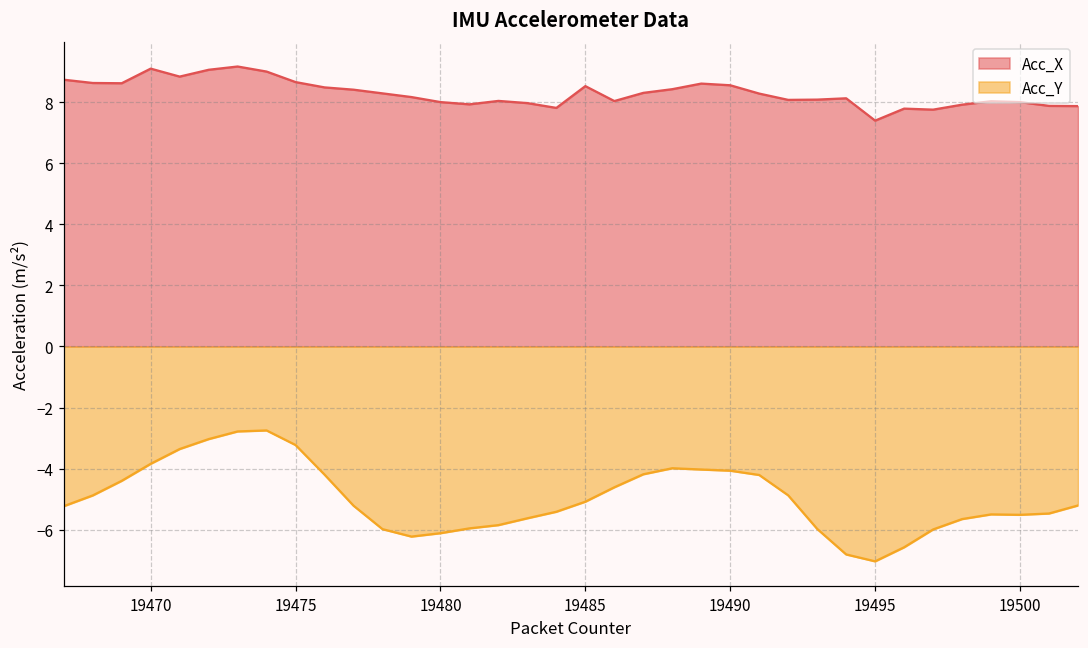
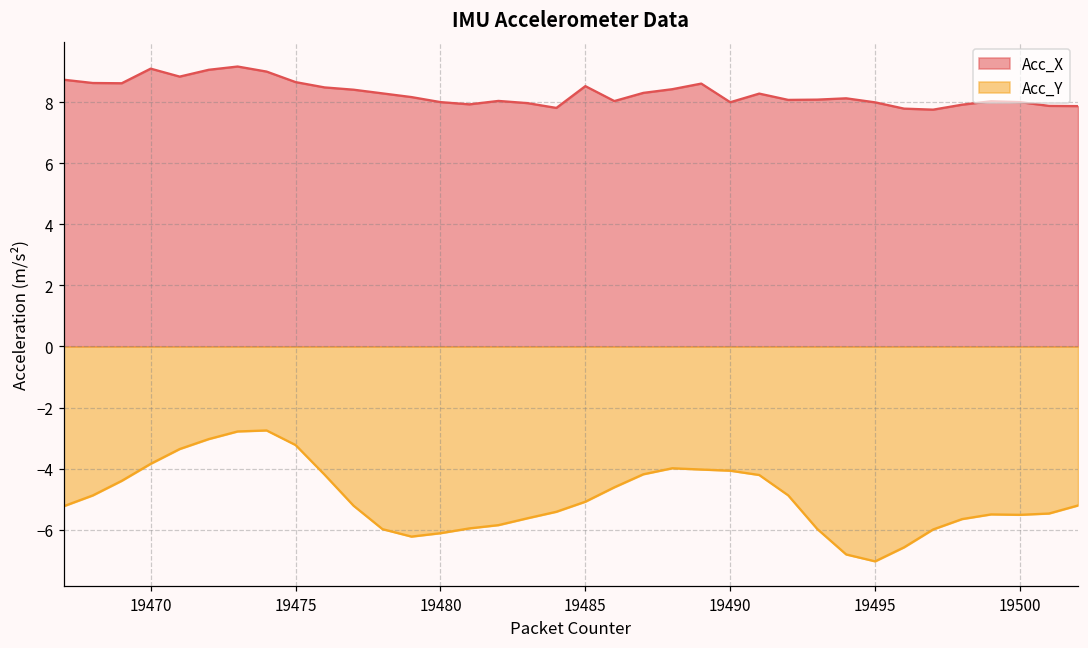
Acc_X, 19490: 8.6 -> 8.0
Acc_X, 19495: 7.4 -> 8.0
